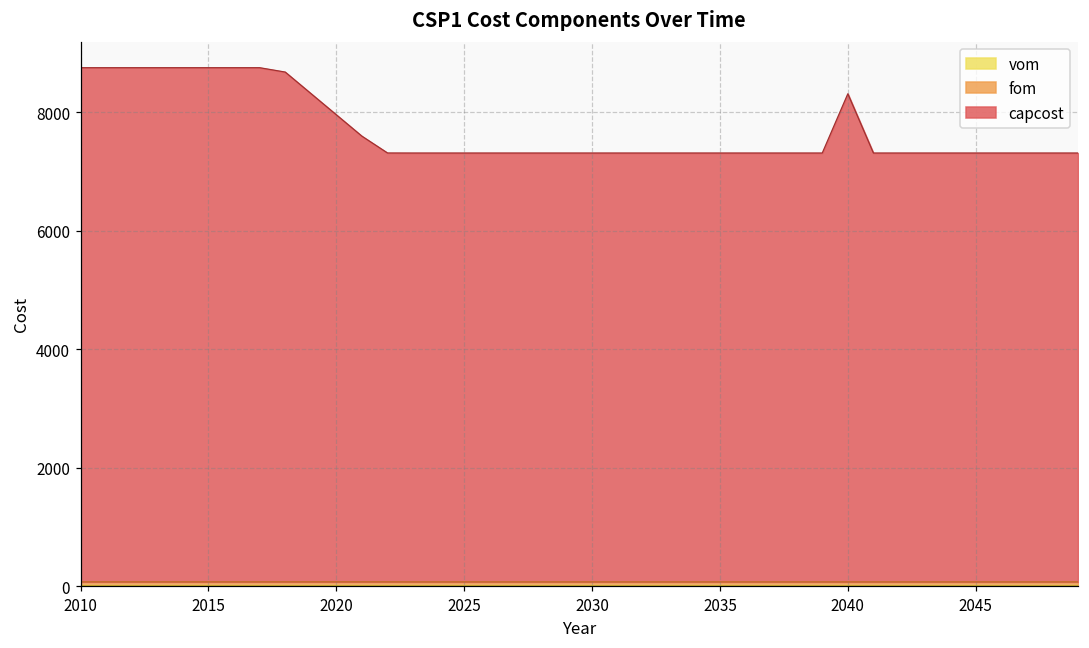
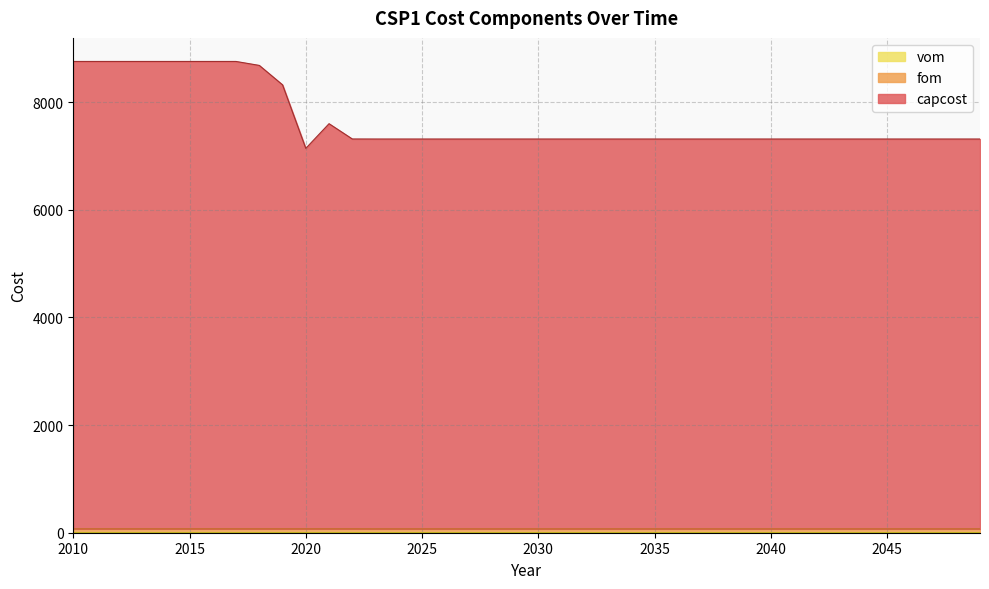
capcost, 2020: 7900 -> 7100
capcost, 2040: 8200 -> 7200
